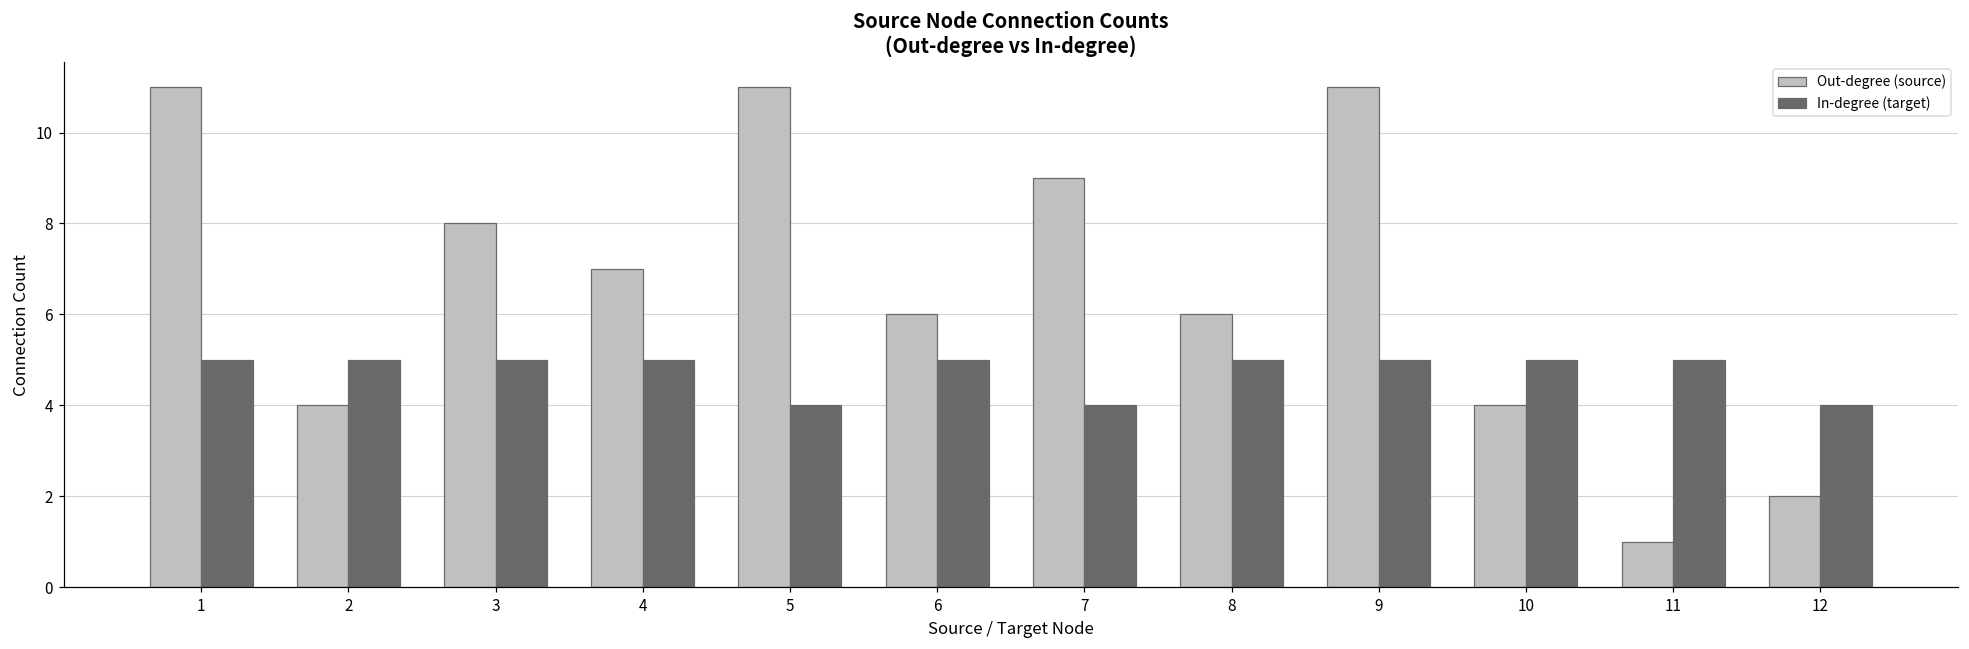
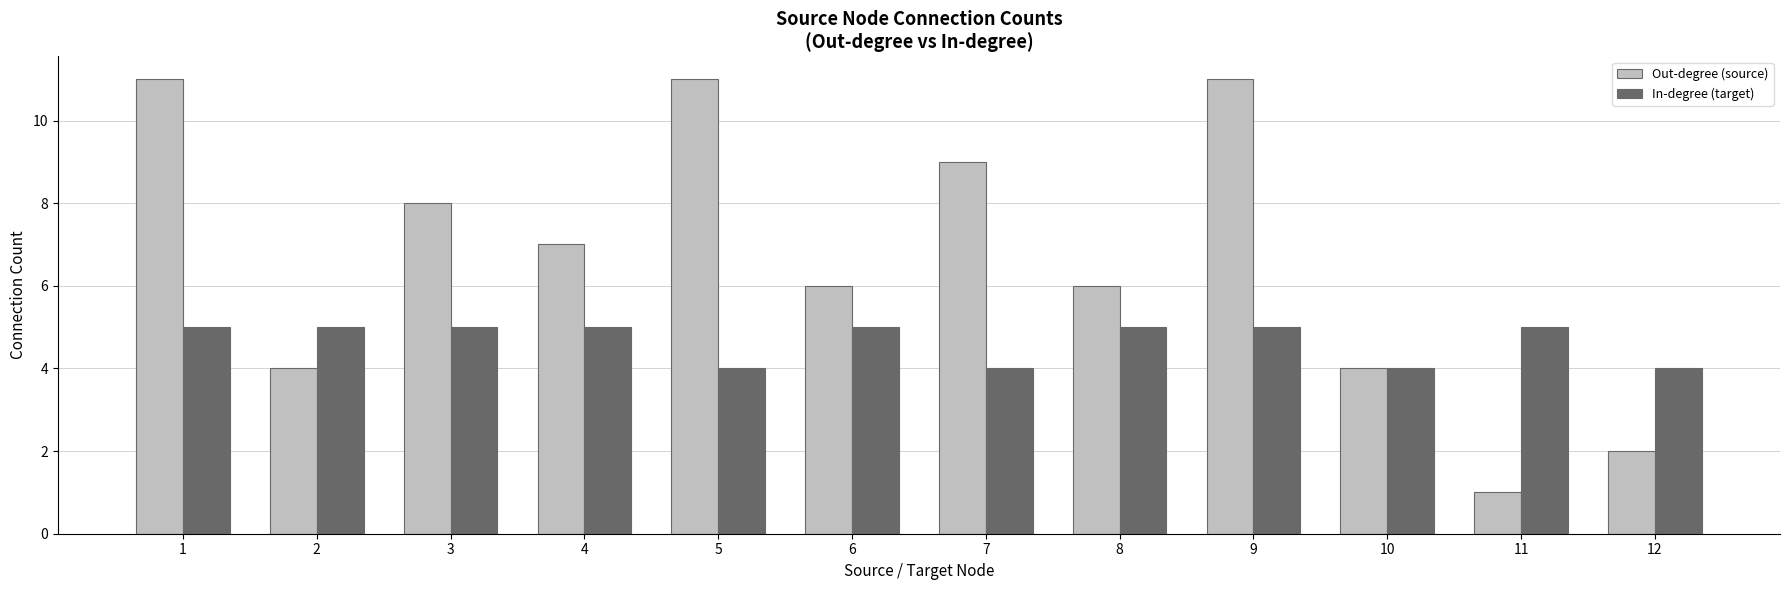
In-degree (target), 10: 5 -> 4
